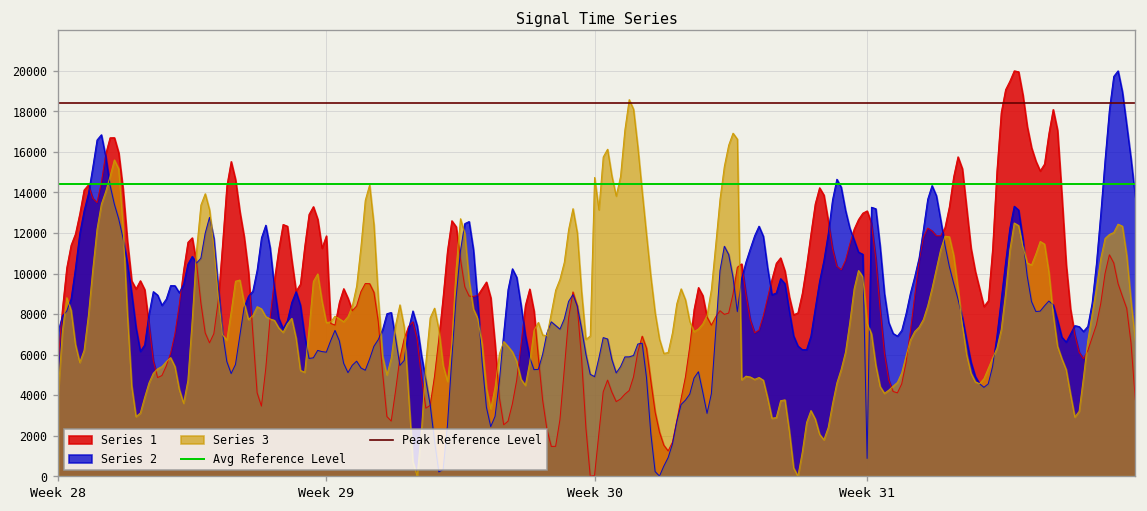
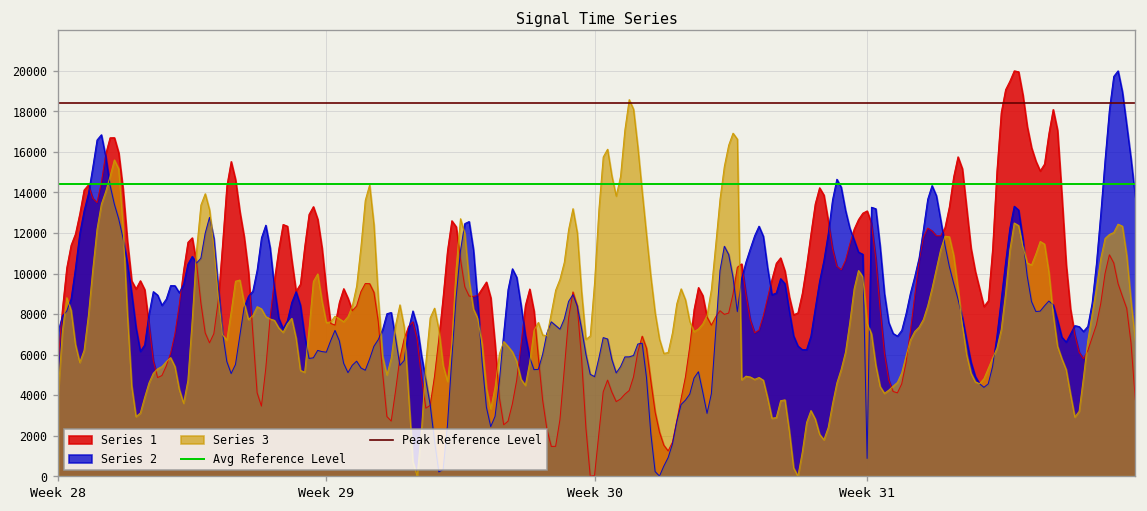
Series 1, Week 29: 11900 -> 9200
Series 3, Week 30: 14700 -> 9600
